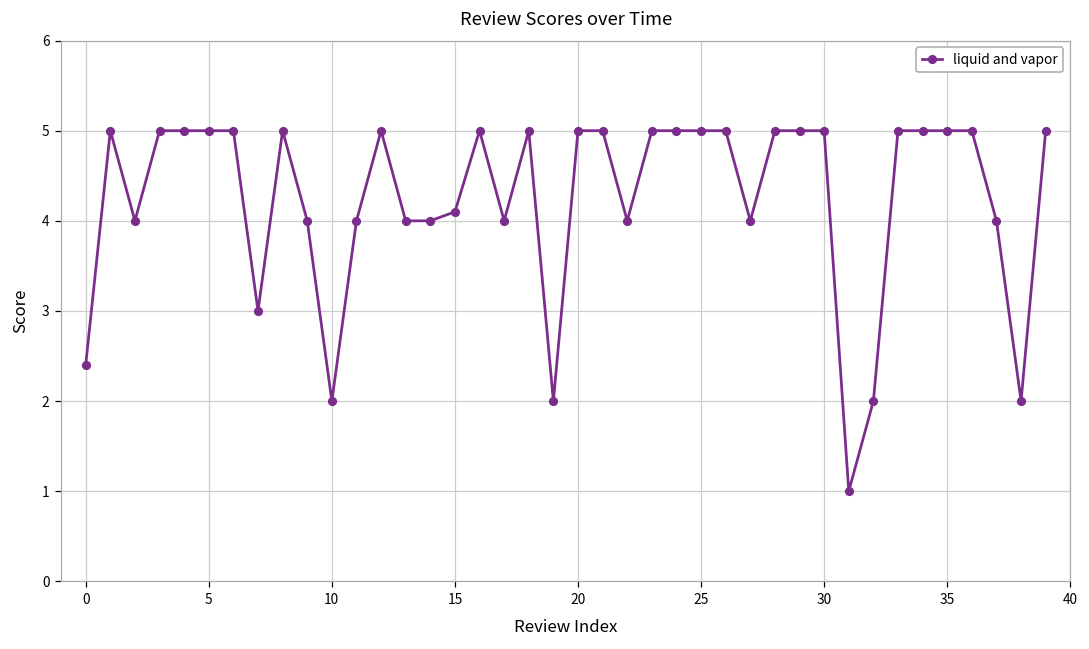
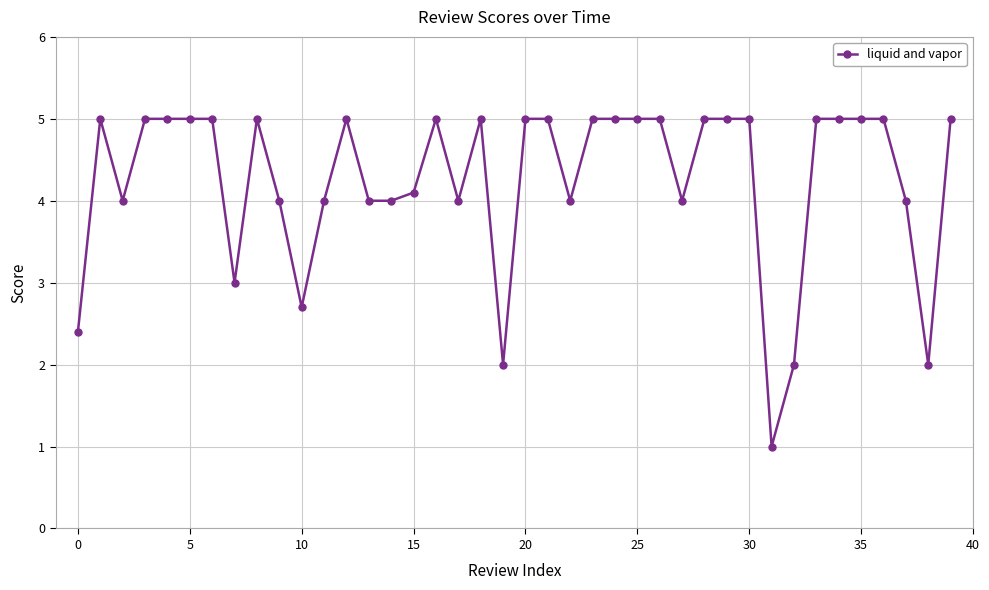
10: 2.0 -> 2.7
